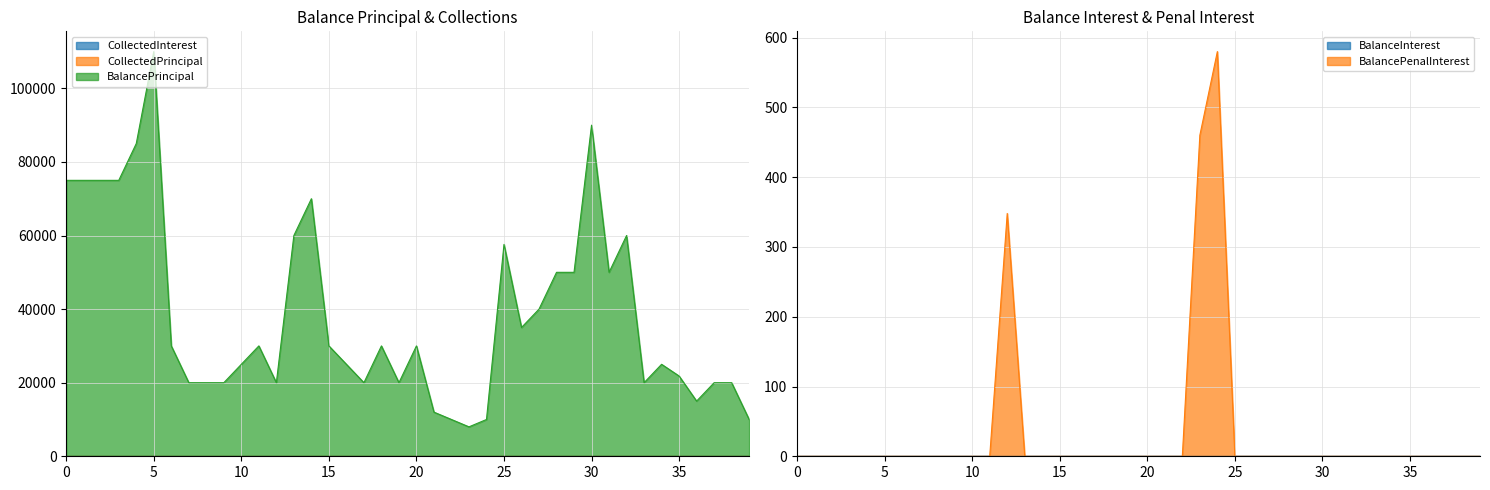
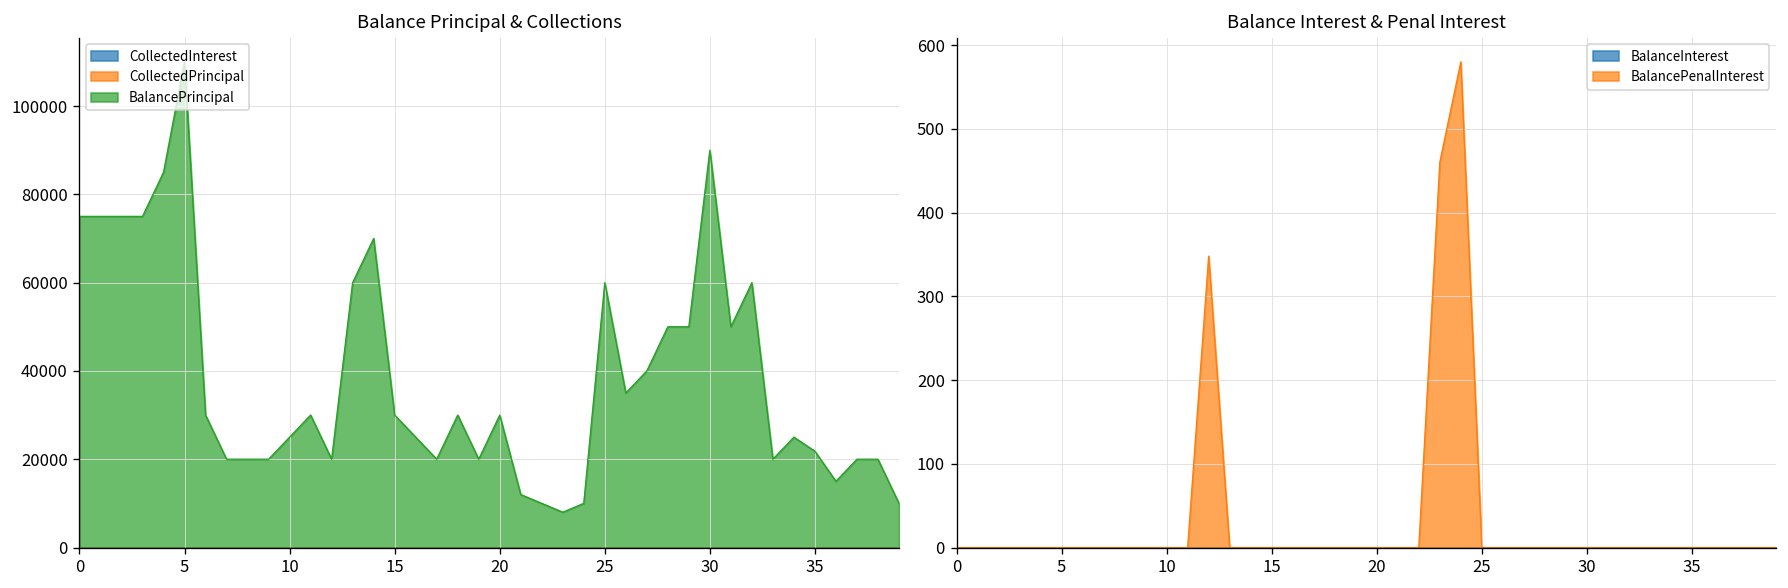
Balance Principal & Collections, BalancePrincipal, 25: 58000 -> 60000
